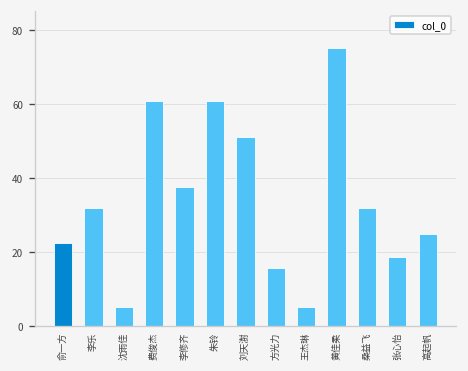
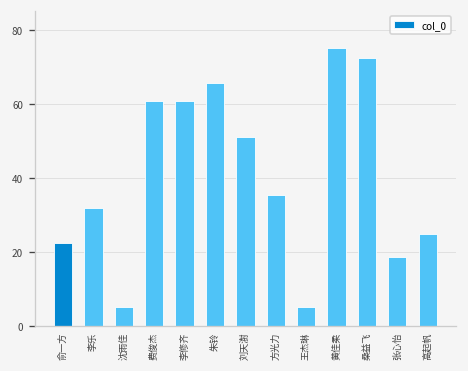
李修齐: 37 -> 61
朱铃: 61 -> 65
方光力: 16 -> 35
桑益飞: 32 -> 72
